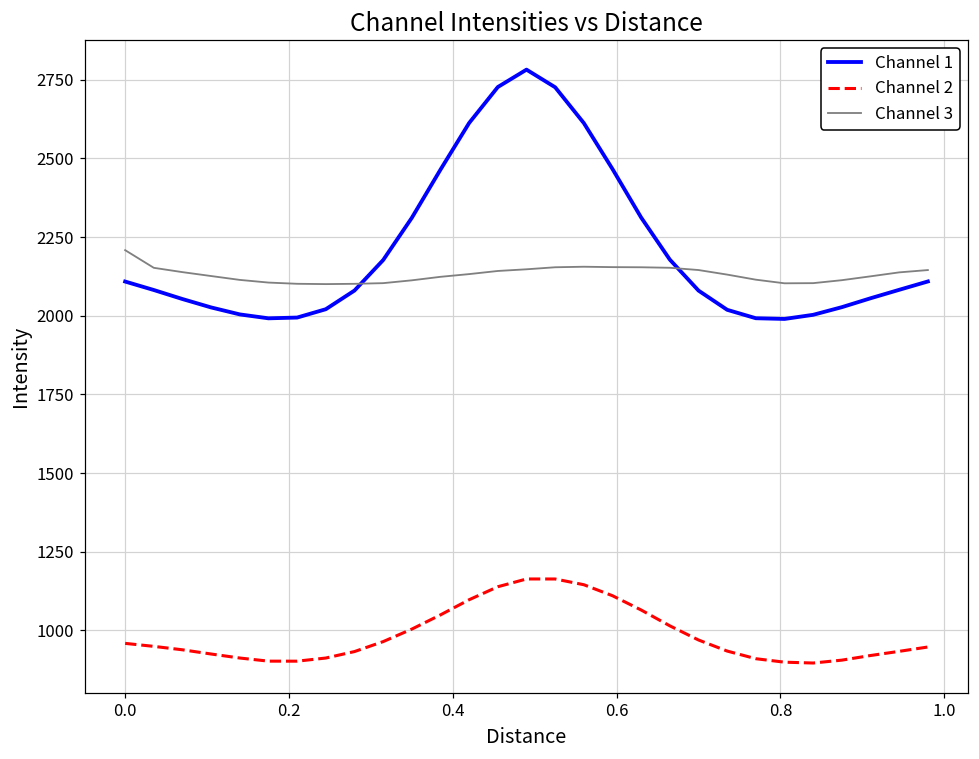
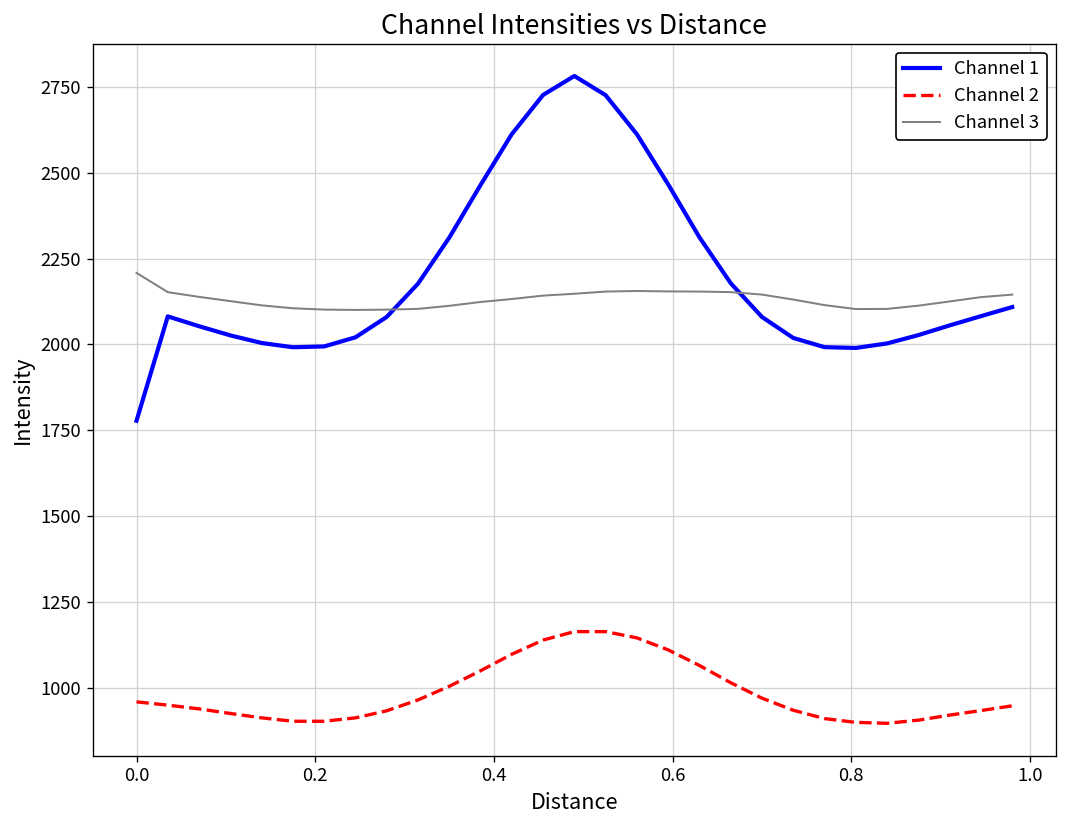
Channel 1, 0.0: 2110 -> 1780
